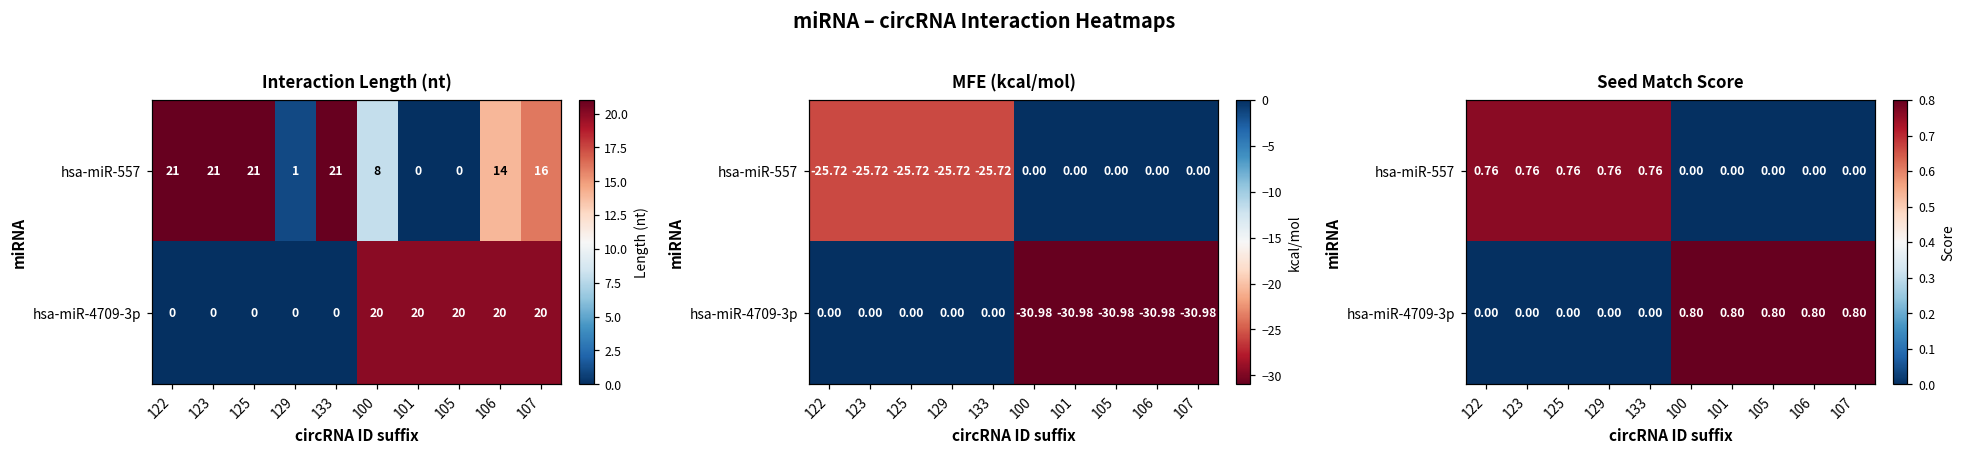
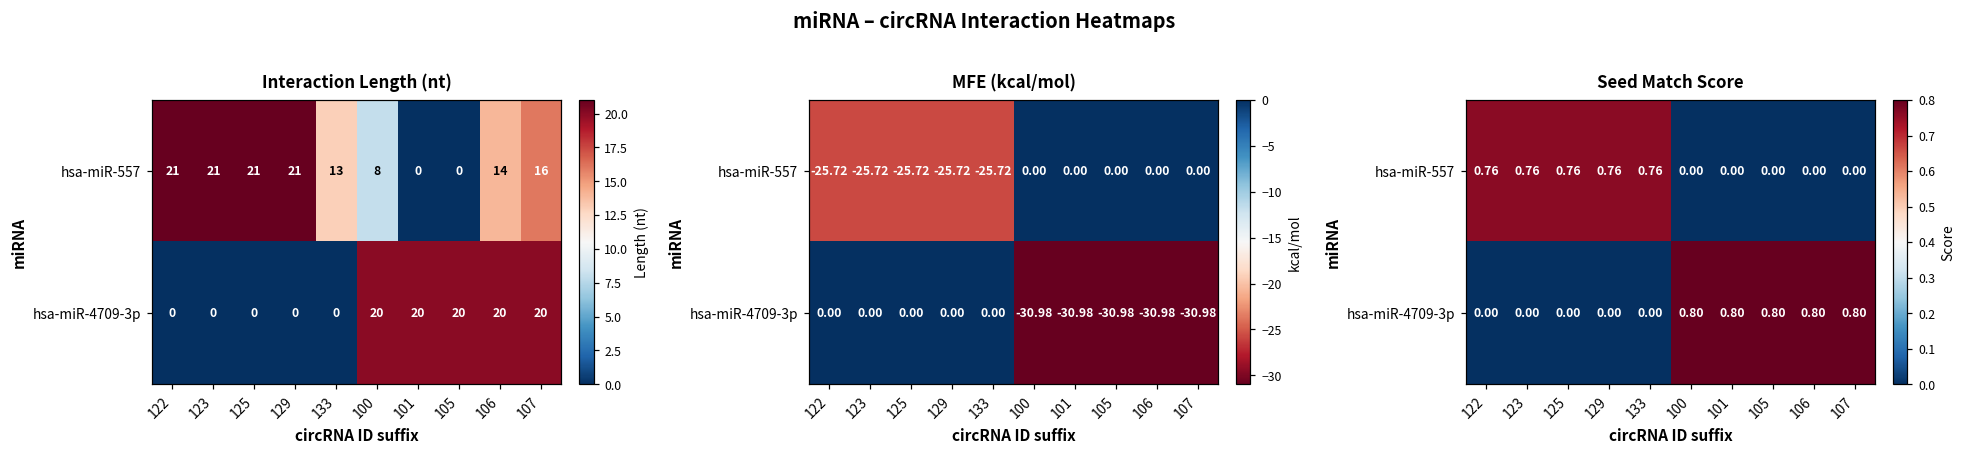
Interaction Length (nt), hsa-miR-557, 129: 1 -> 21
Interaction Length (nt), hsa-miR-557, 133: 21 -> 13
